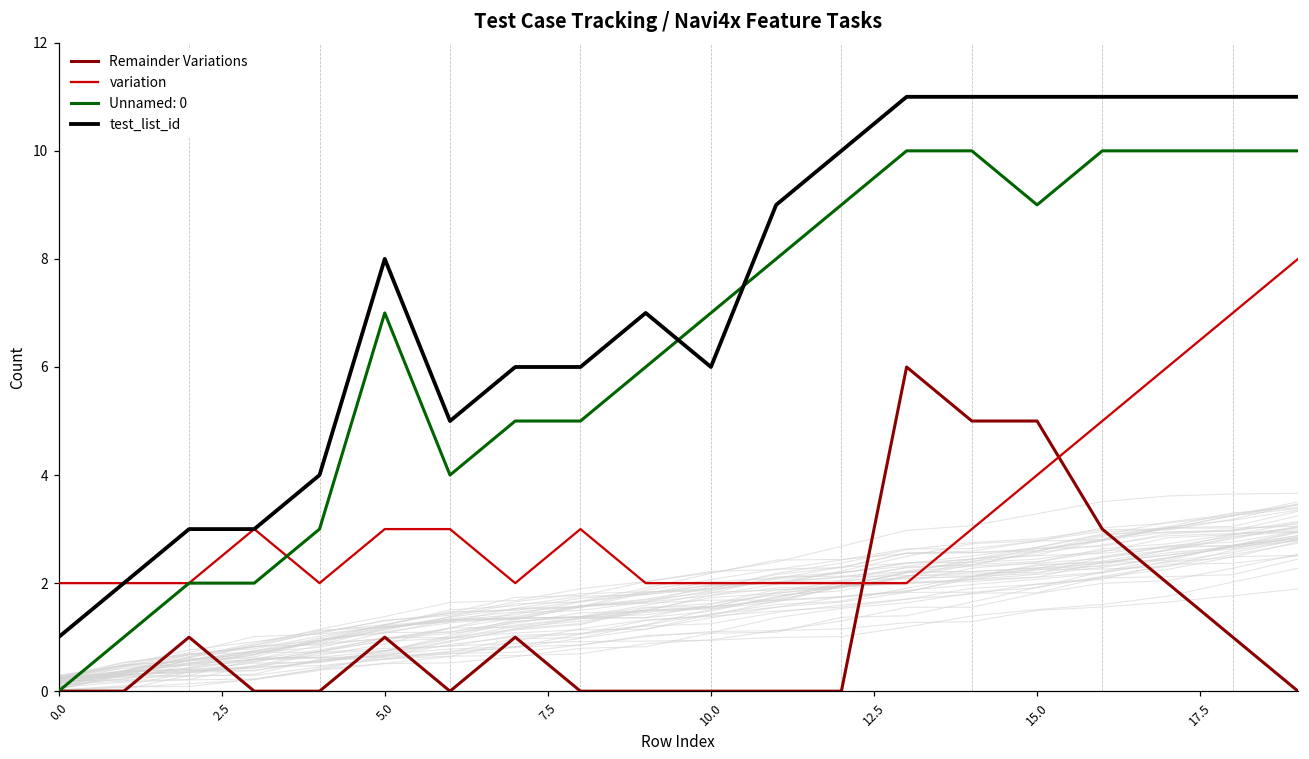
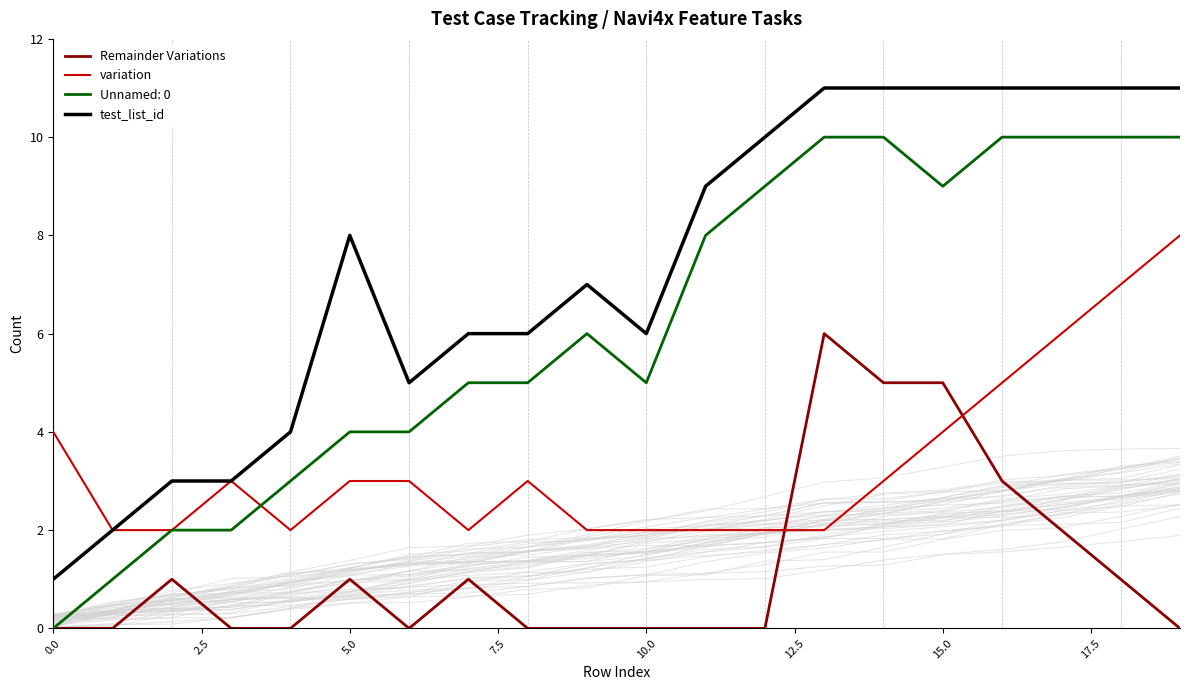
variation, 0.0: 2 -> 4
Unnamed: 0, 5.0: 7 -> 4
Unnamed: 0, 10.0: 7 -> 5
